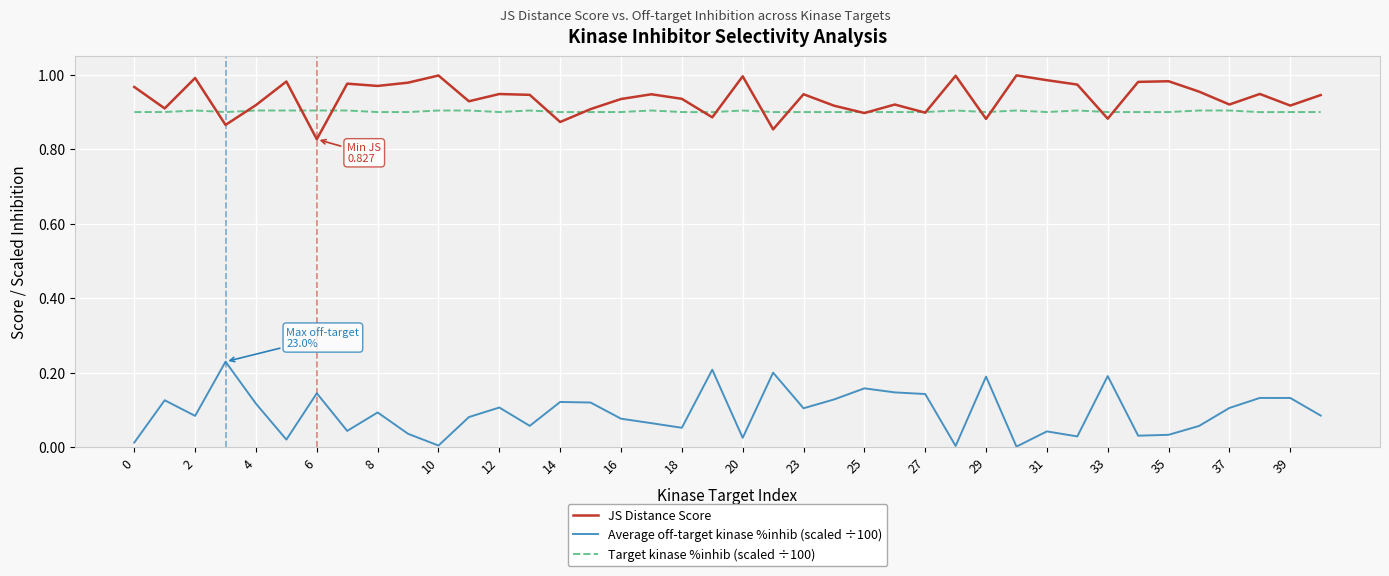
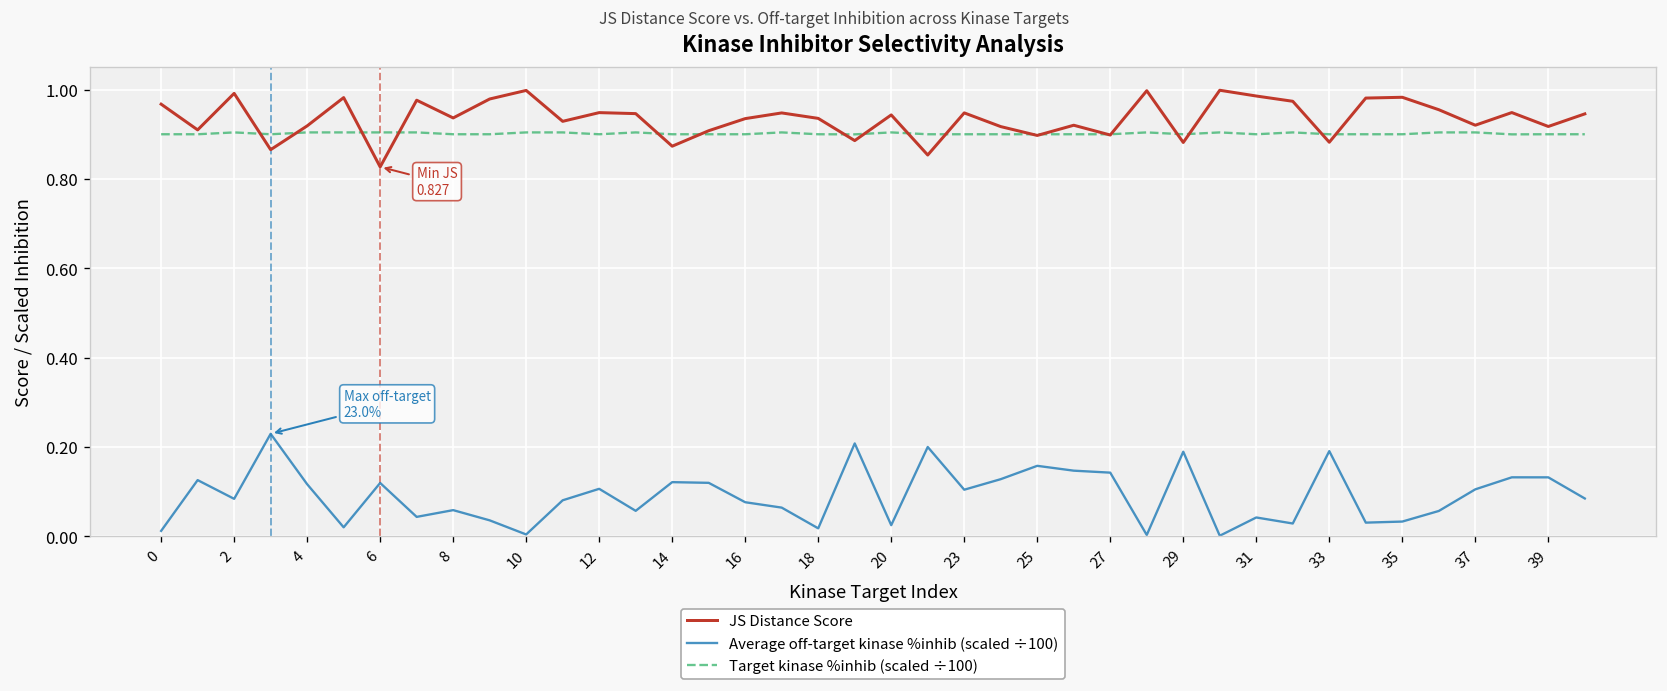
Average off-target kinase %inhib (scaled ÷100), 6: 0.14 -> 0.12
JS Distance Score, 8: 0.97 -> 0.94
Average off-target kinase %inhib (scaled ÷100), 8: 0.09 -> 0.06
Average off-target kinase %inhib (scaled ÷100), 18: 0.05 -> 0.02
JS Distance Score, 20: 1.00 -> 0.94
